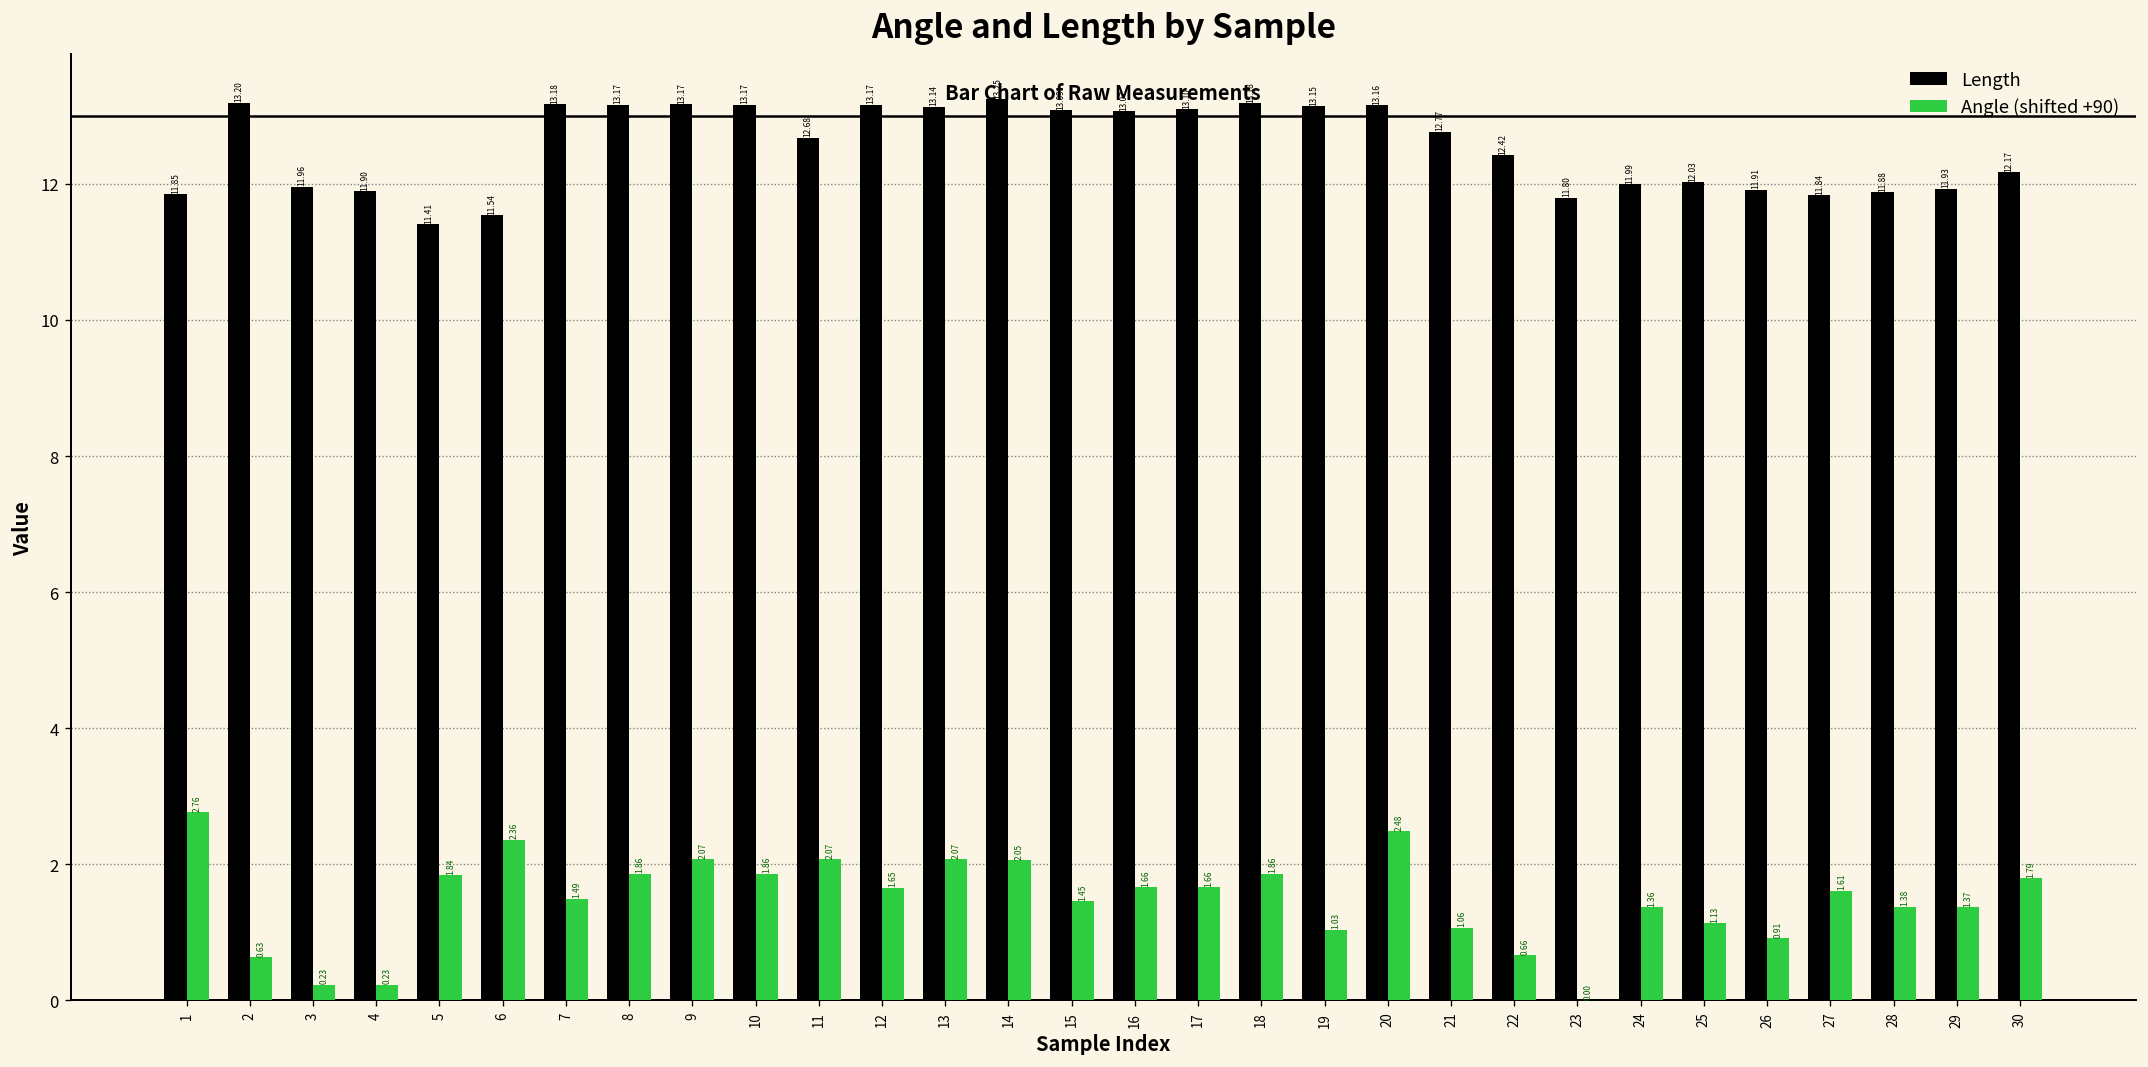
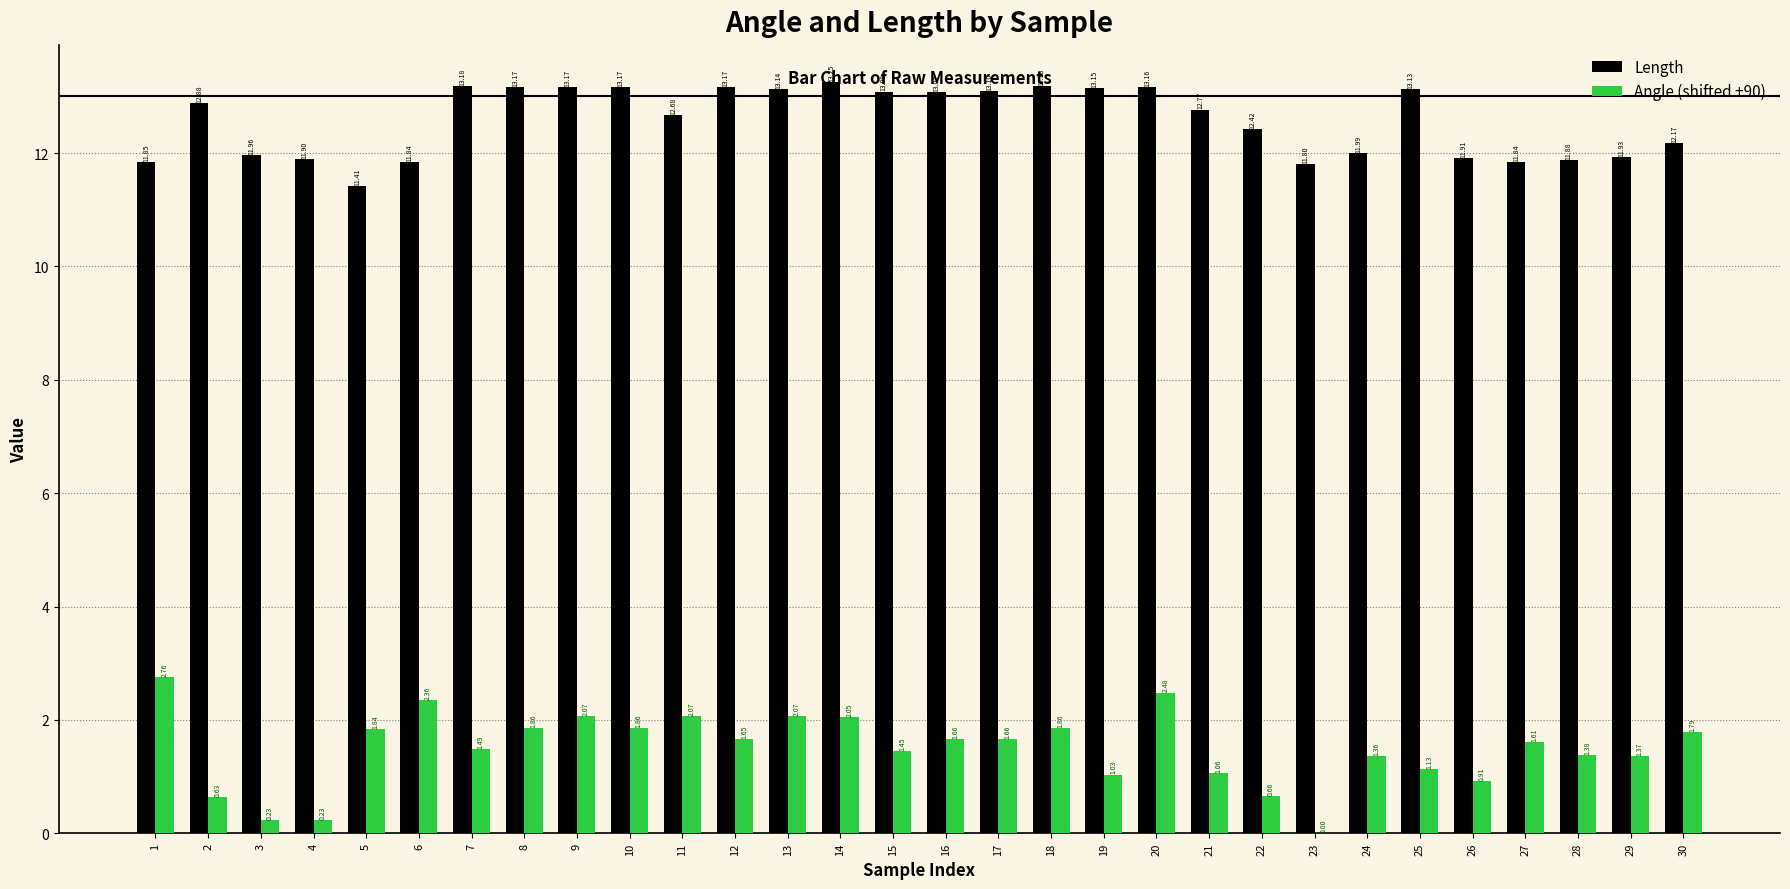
Length, 2: 13.20 -> 12.88
Length, 6: 11.54 -> 11.84
Length, 25: 12.03 -> 13.13
